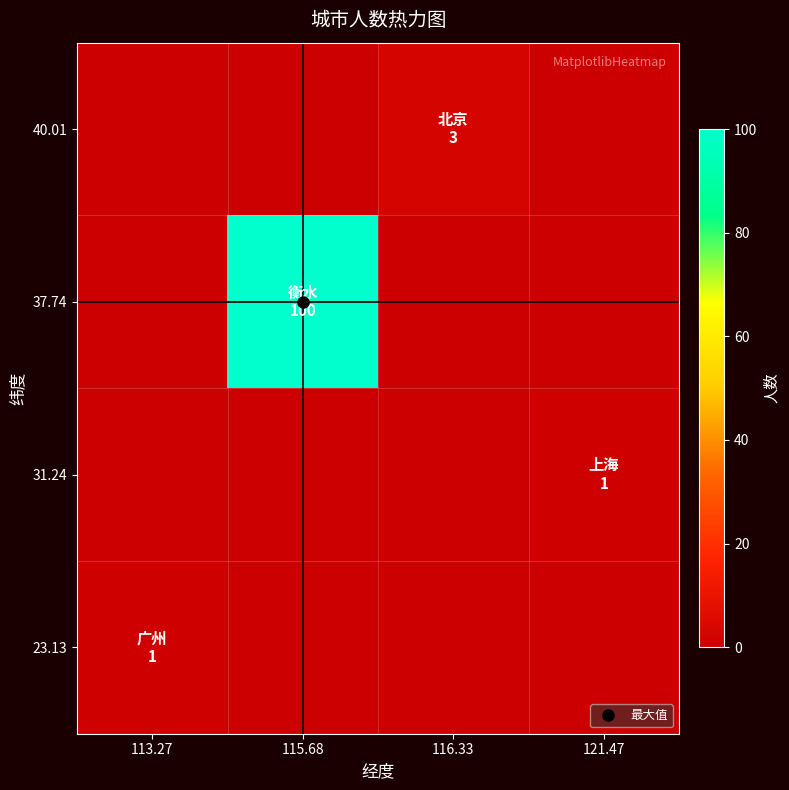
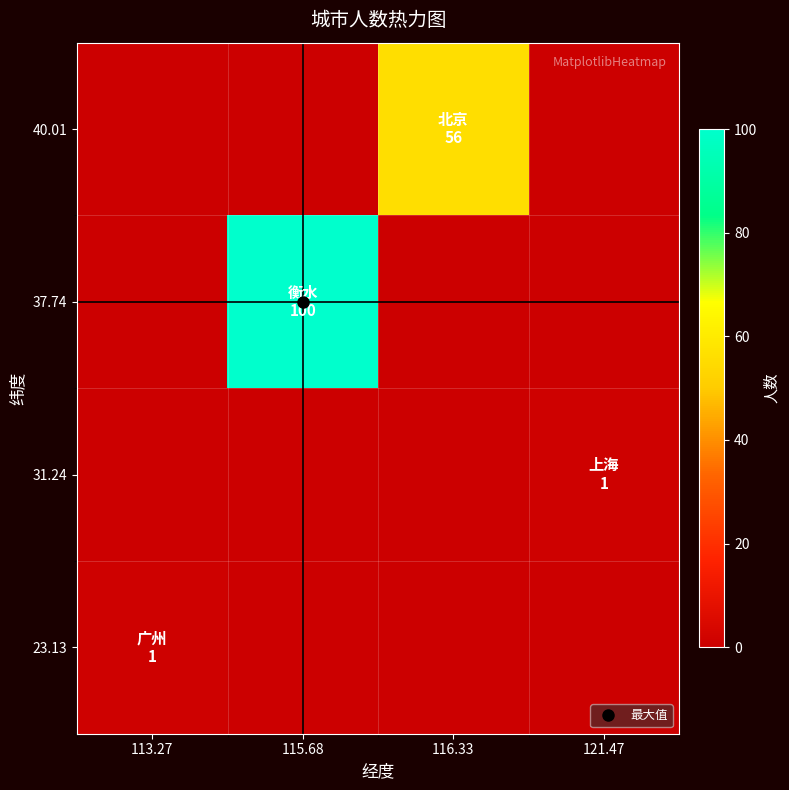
40.01, 116.33: 3 -> 56
